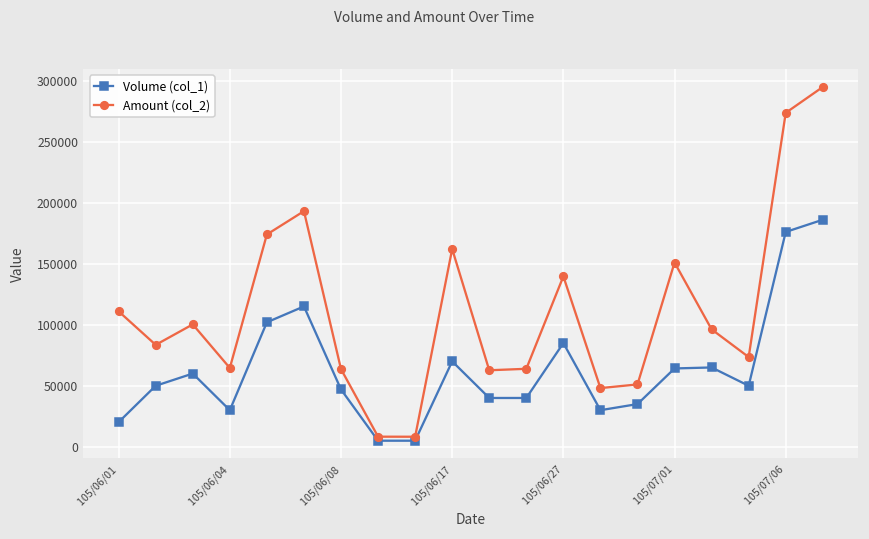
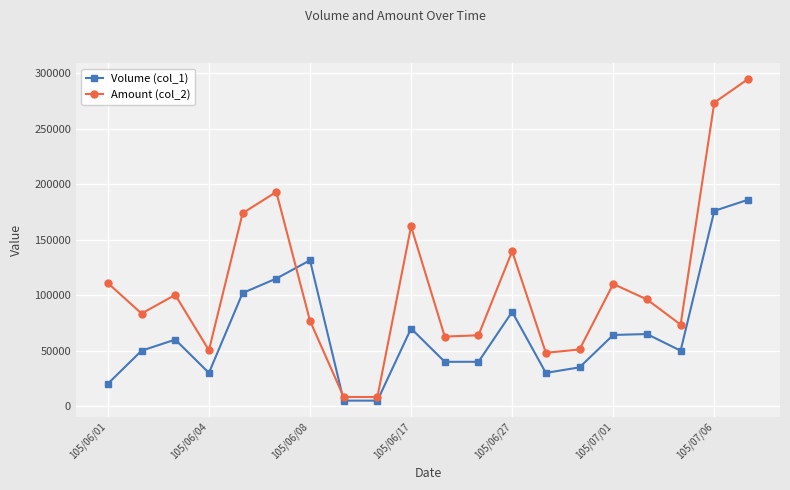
Amount (col_2), 105/06/04: 65000 -> 50000
Volume (col_1), 105/06/08: 47000 -> 131000
Amount (col_2), 105/06/08: 64000 -> 77000
Amount (col_2), 105/07/01: 151000 -> 110000
